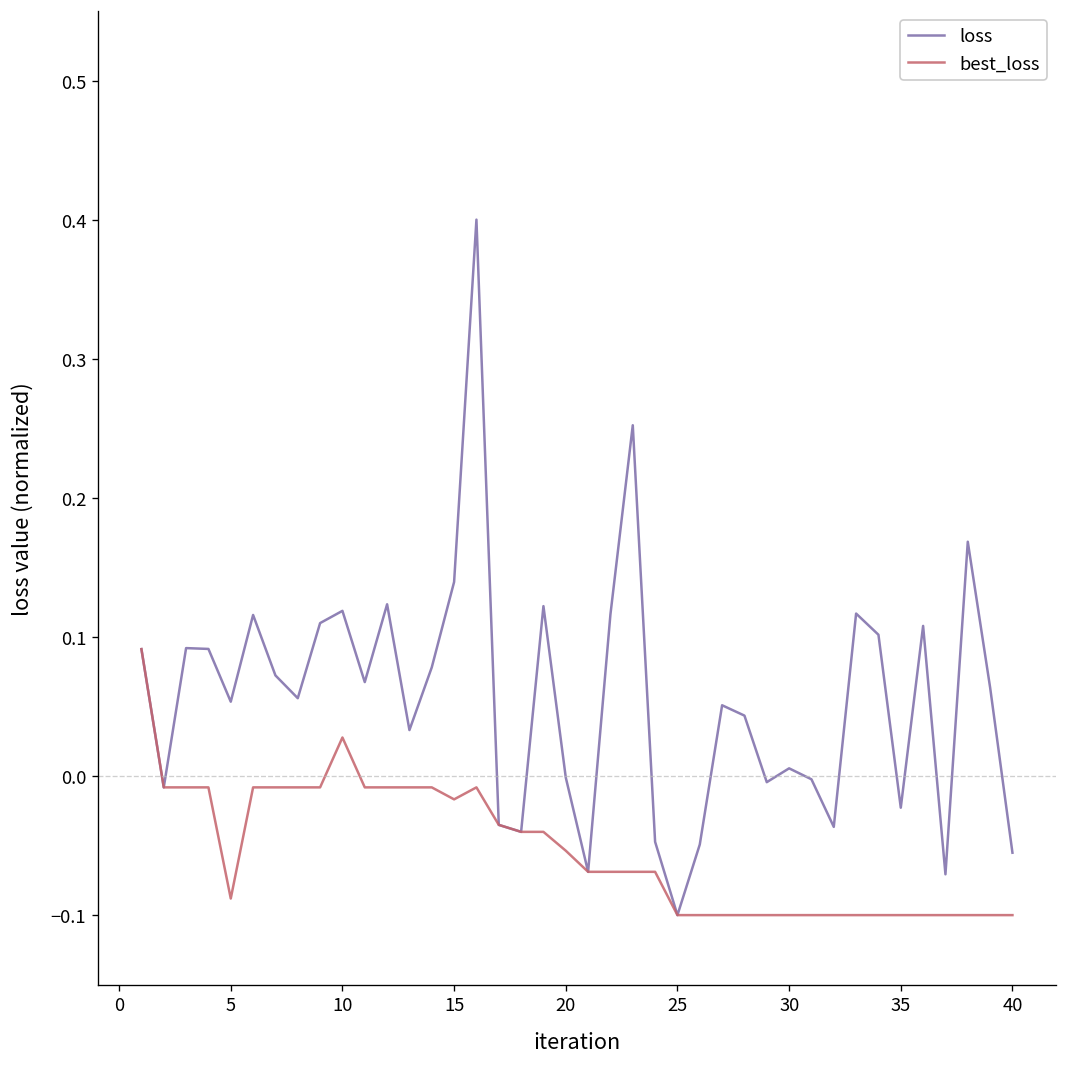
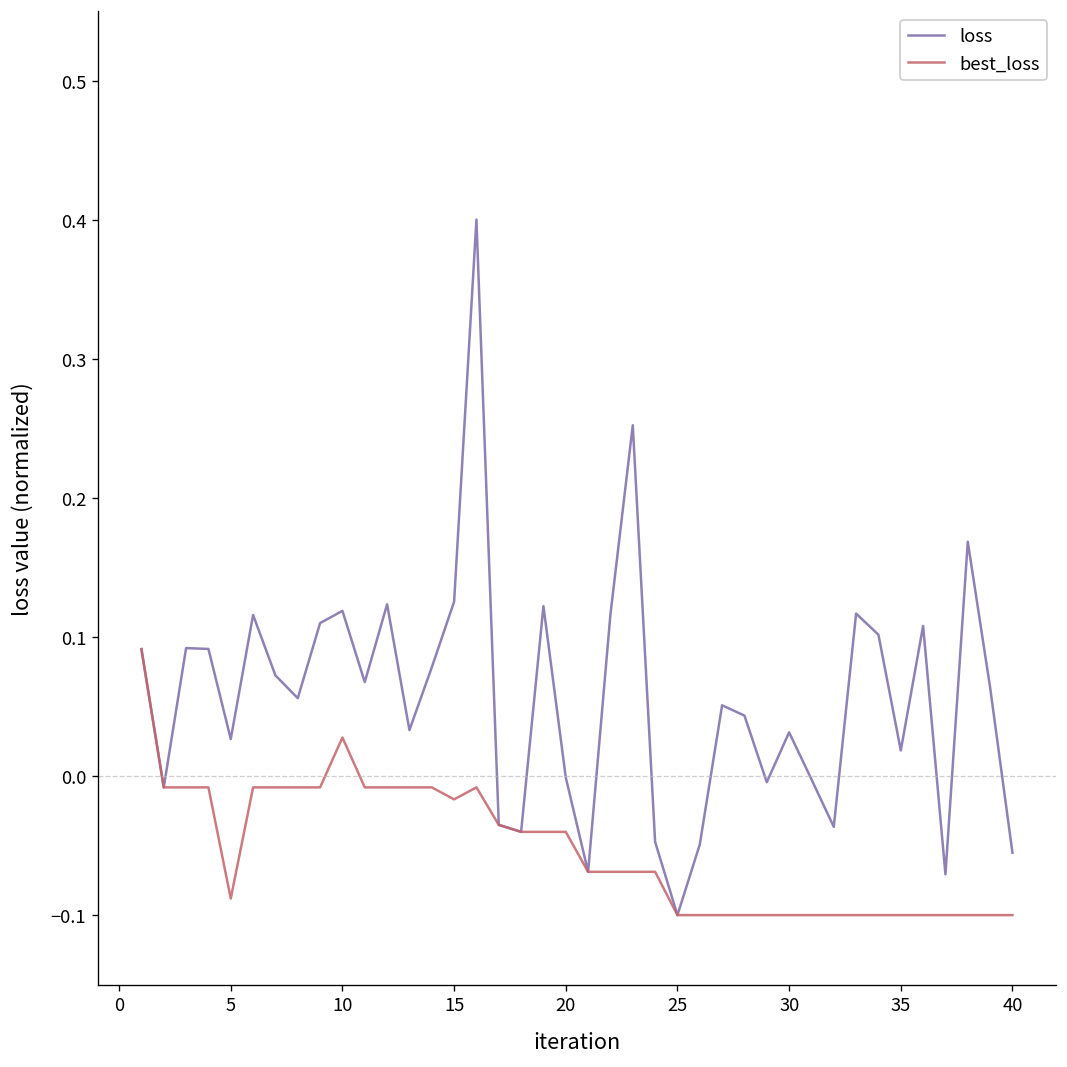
loss, 5: 0.053 -> 0.027
loss, 15: 0.140 -> 0.125
best_loss, 20: -0.054 -> -0.040
loss, 30: 0.006 -> 0.031
loss, 35: -0.023 -> 0.018
